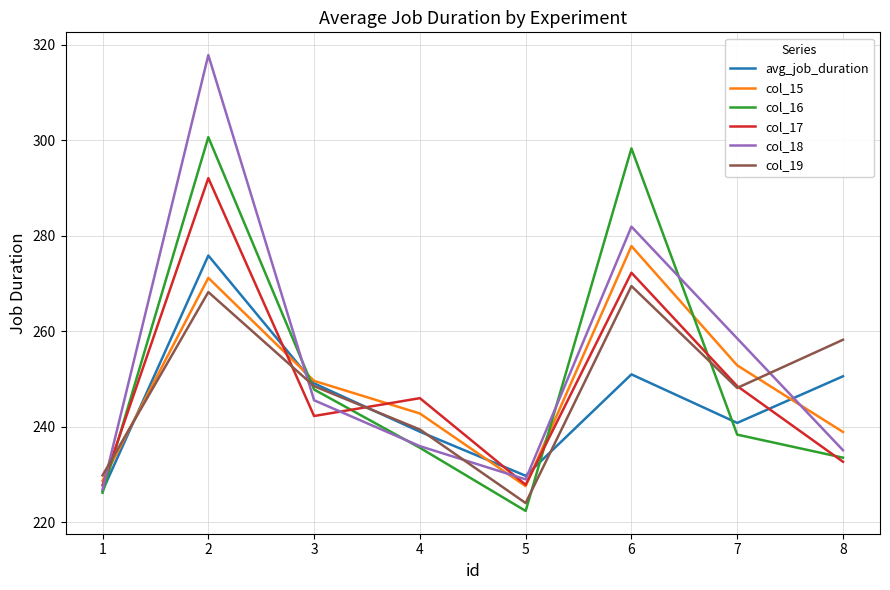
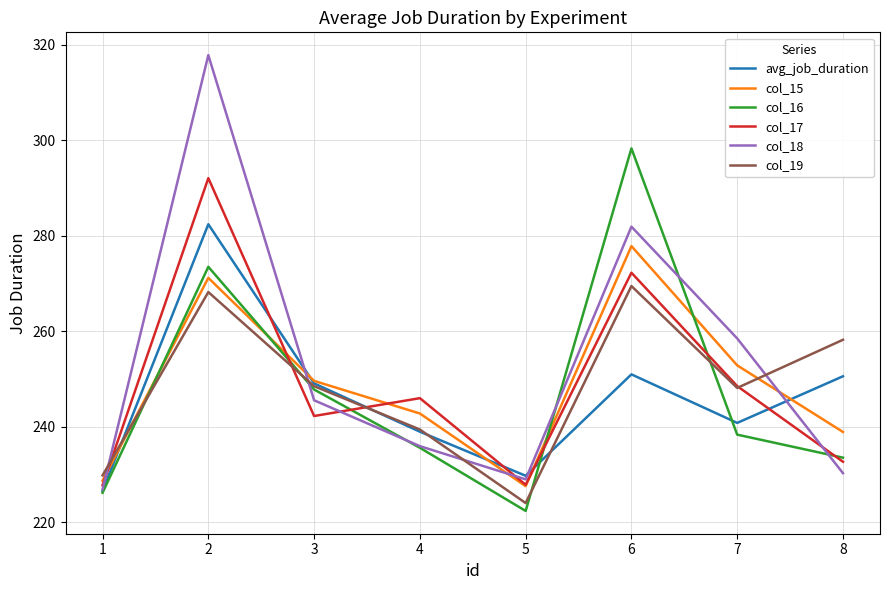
avg_job_duration, 2: 276 -> 282
col_16, 2: 301 -> 273
col_18, 8: 235 -> 230
